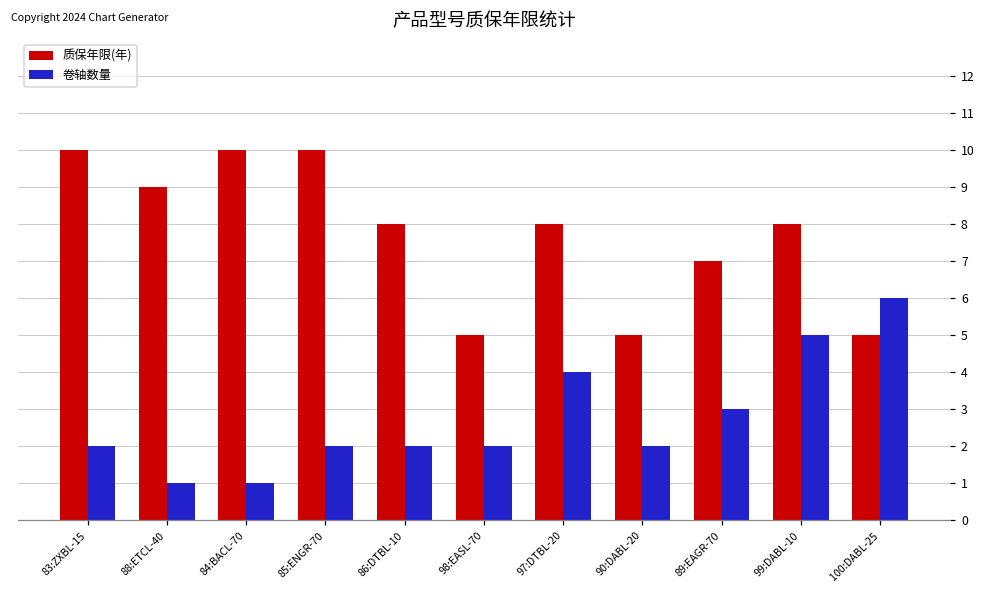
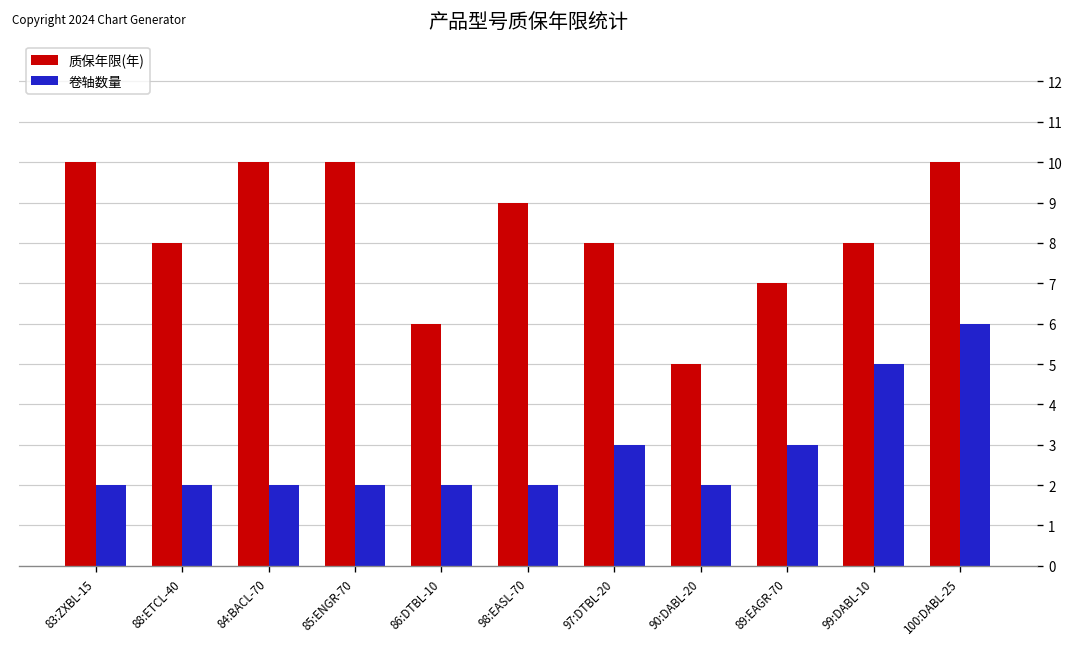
质保年限(年), 88:ETCL-40: 9 -> 8
卷轴数量, 88:ETCL-40: 1 -> 2
卷轴数量, 84:BACL-70: 1 -> 2
质保年限(年), 86:DTBL-10: 8 -> 6
质保年限(年), 98:EASL-70: 5 -> 9
卷轴数量, 97:DTBL-20: 4 -> 3
质保年限(年), 100:DABL-25: 5 -> 10
